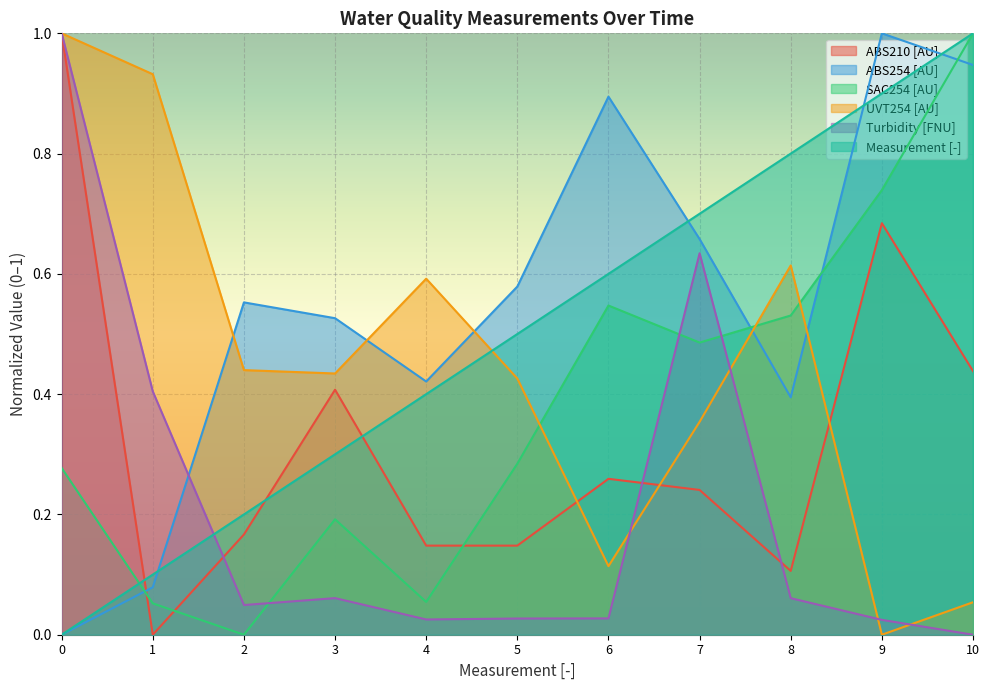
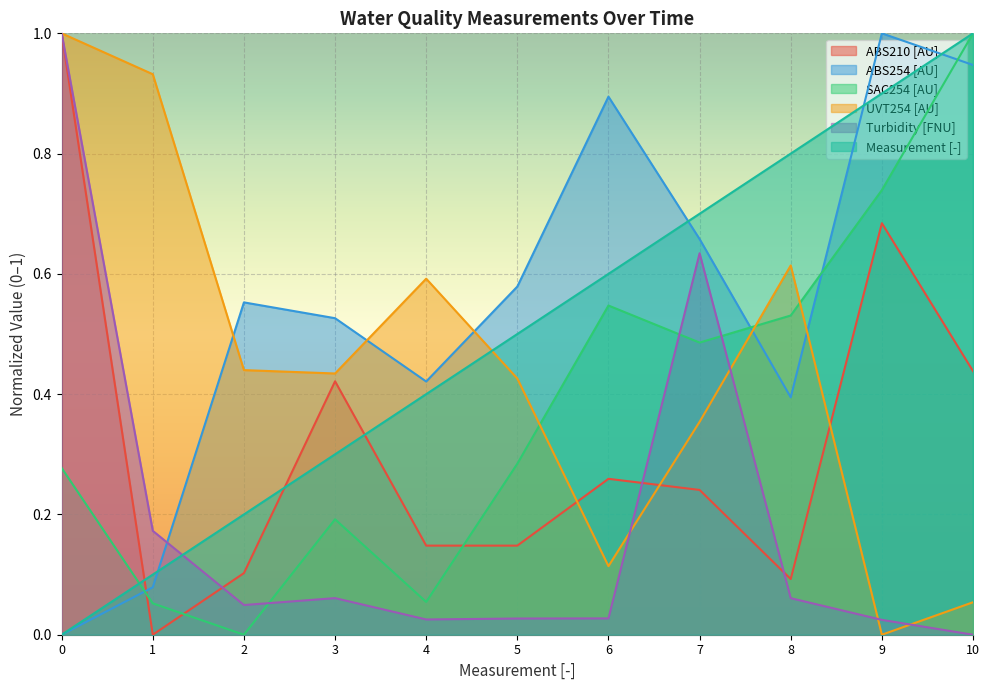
Turbidity [FNU], 1: 0.40 -> 0.17
ABS210 [AU], 2: 0.17 -> 0.10
ABS210 [AU], 3: 0.41 -> 0.42
ABS210 [AU], 8: 0.11 -> 0.09
